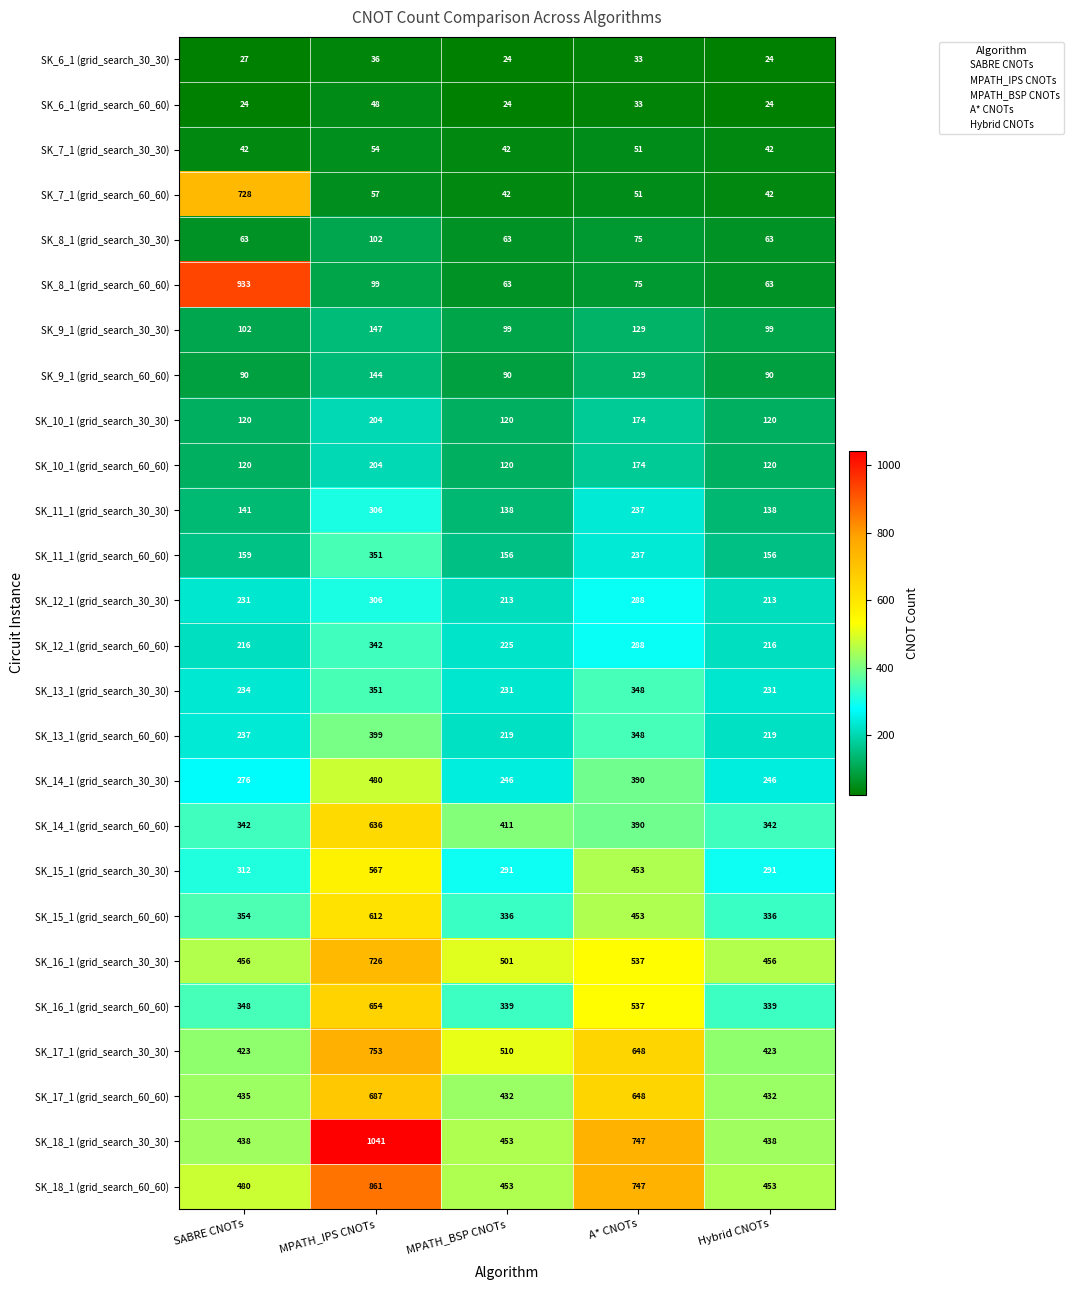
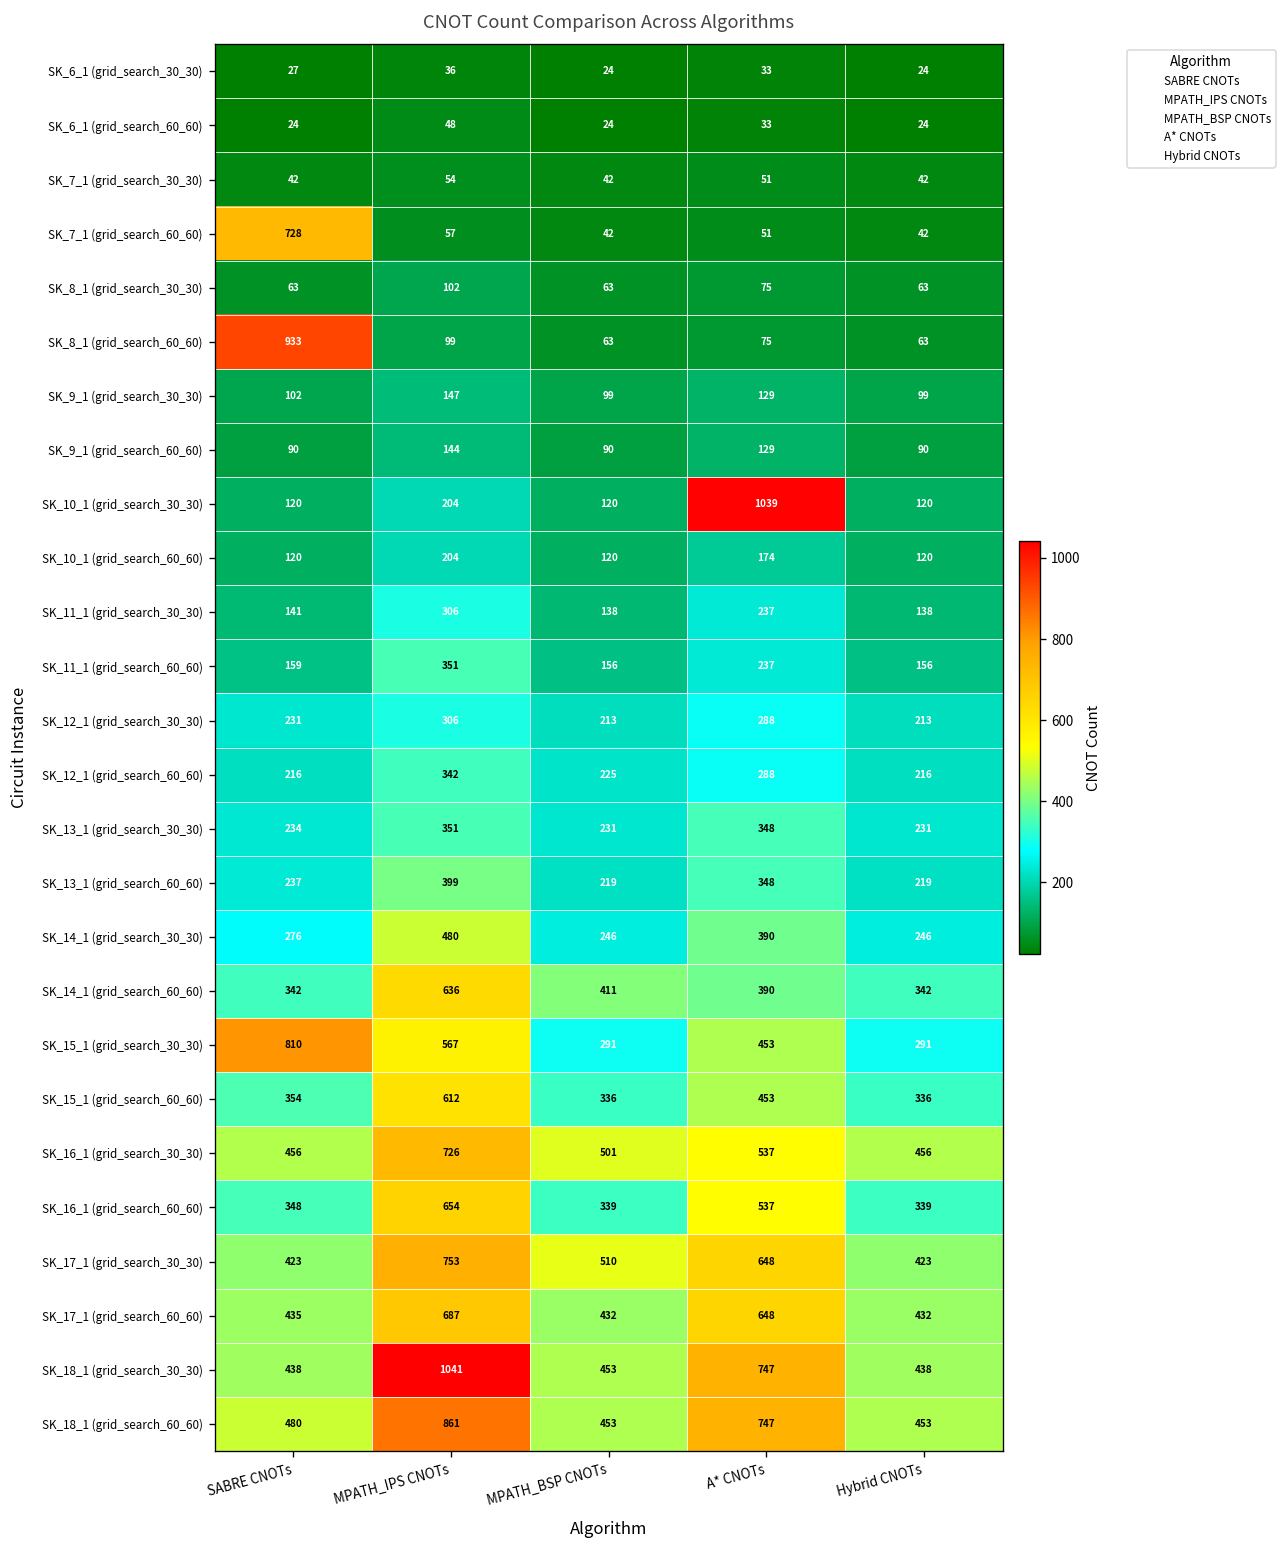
SK_10_1 (grid_search_30_30), A* CNOTs: 174 -> 1039
SK_15_1 (grid_search_30_30), SABRE CNOTs: 312 -> 810
